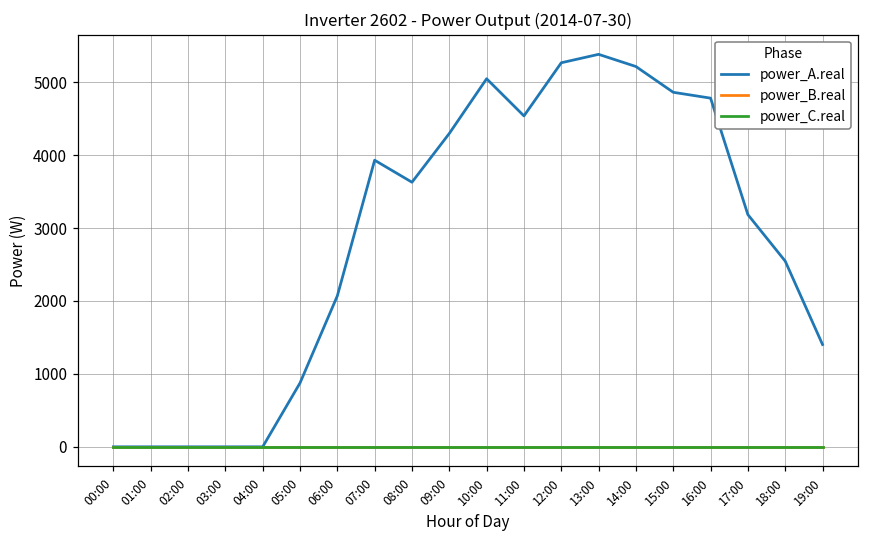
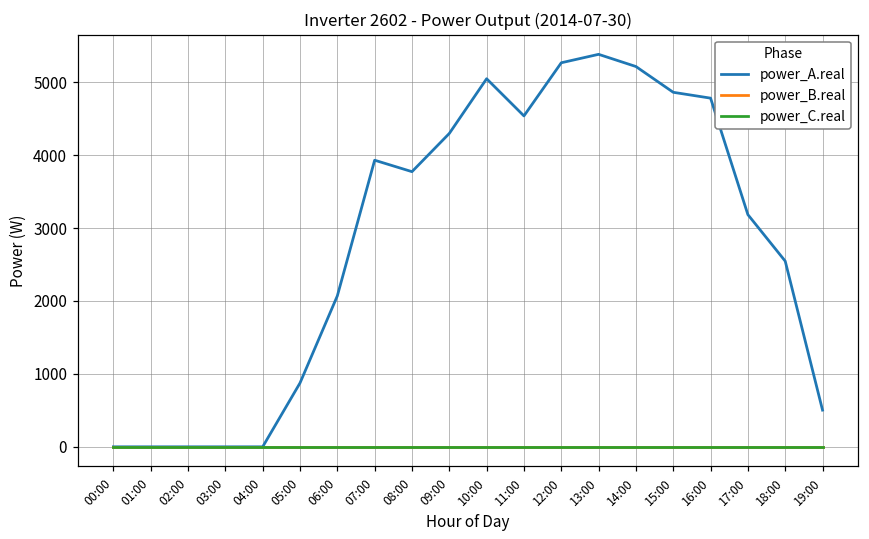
power_A.real, 08:00: 3600 -> 3800
power_A.real, 19:00: 1400 -> 500
